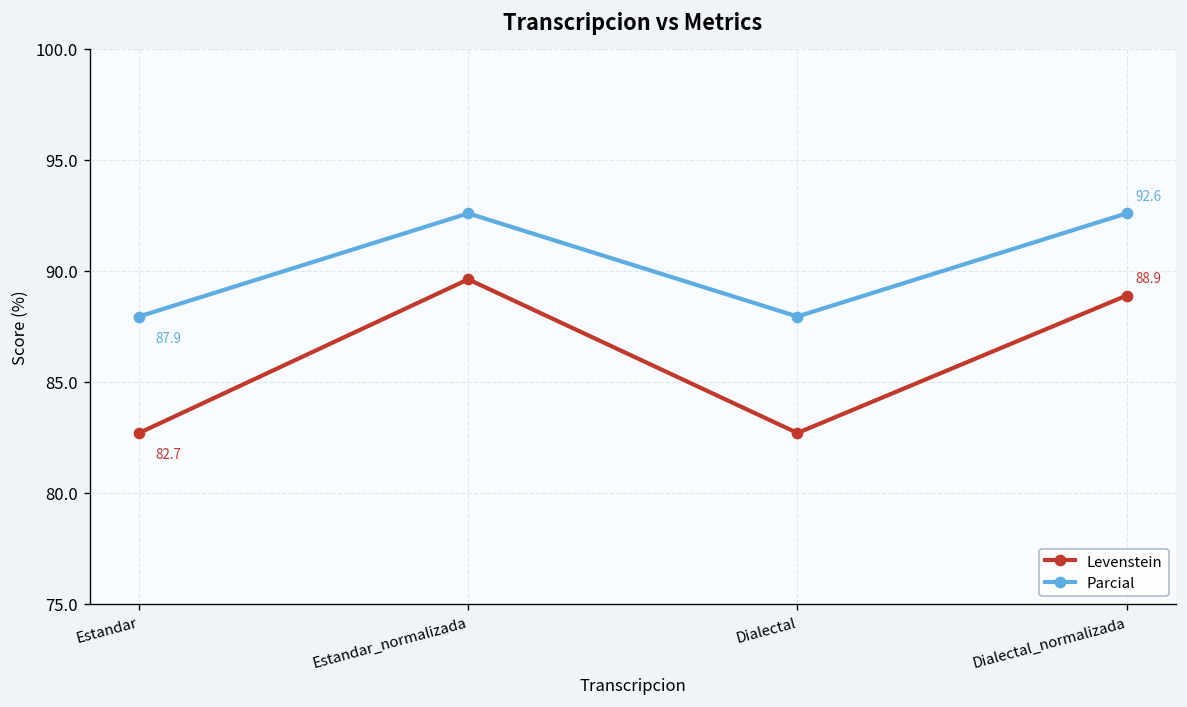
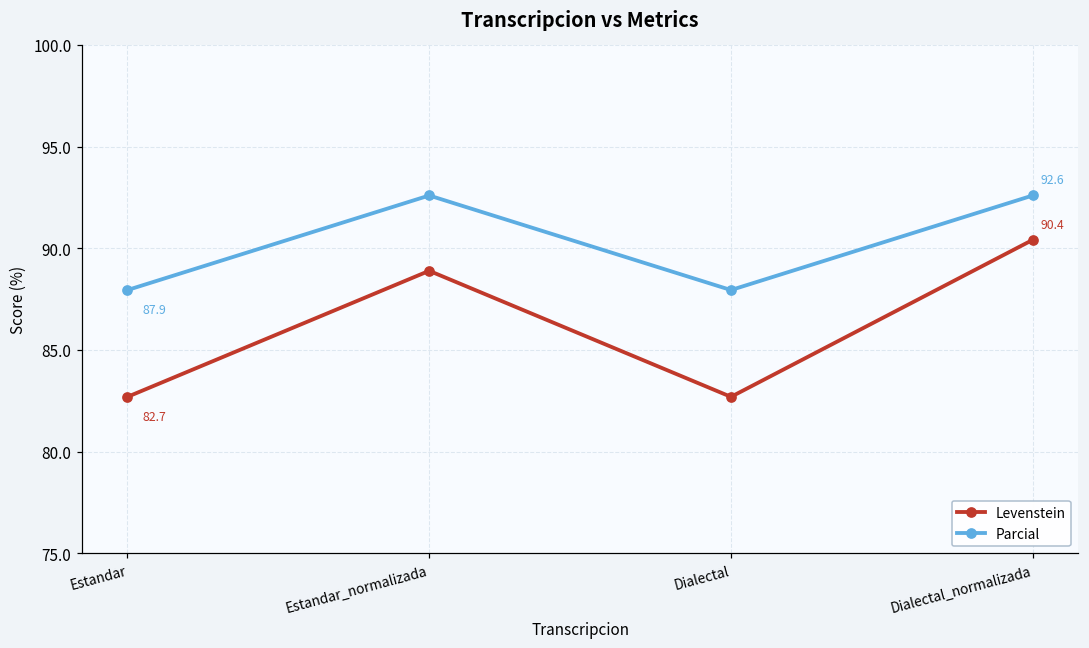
Levenstein, Estandar_normalizada: 89.6 -> 88.9
Levenstein, Dialectal_normalizada: 88.9 -> 90.4
